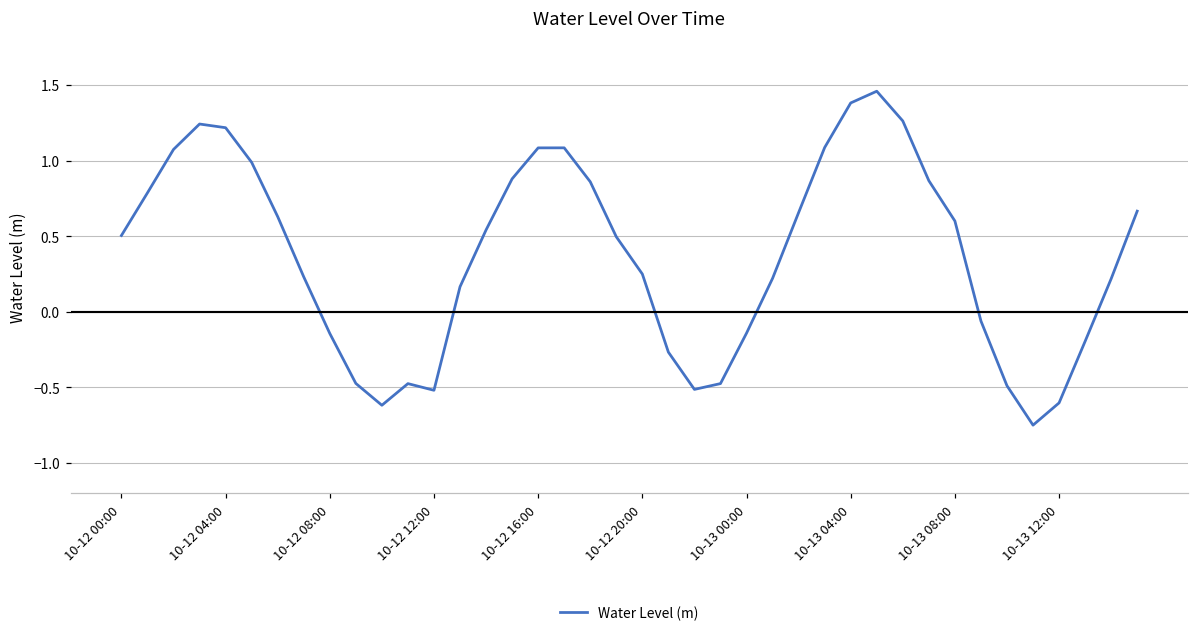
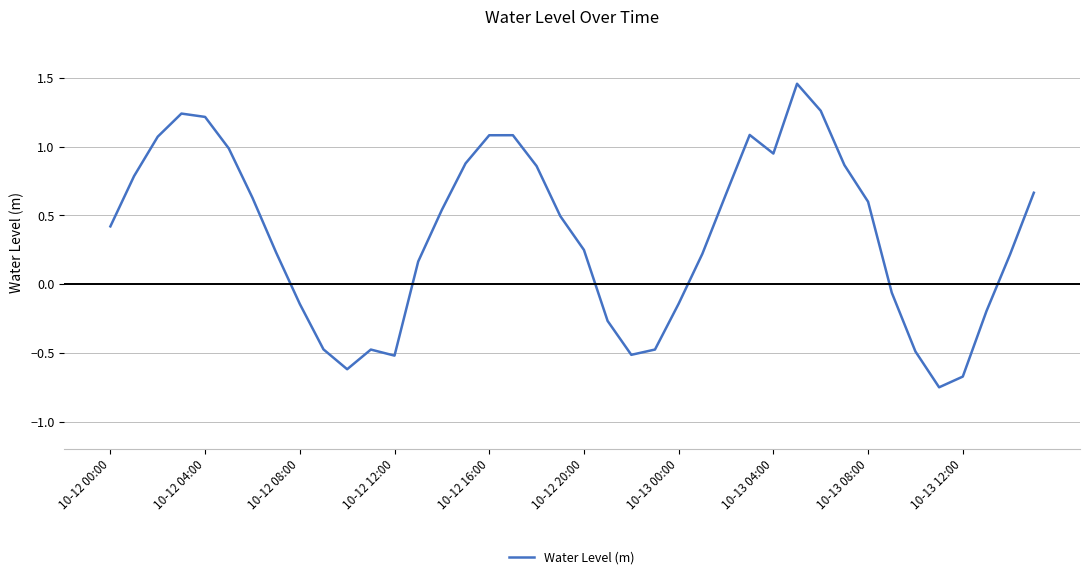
10-12 00:00: 0.50 -> 0.42
10-13 04:00: 1.38 -> 0.95
10-13 12:00: -0.60 -> -0.67
